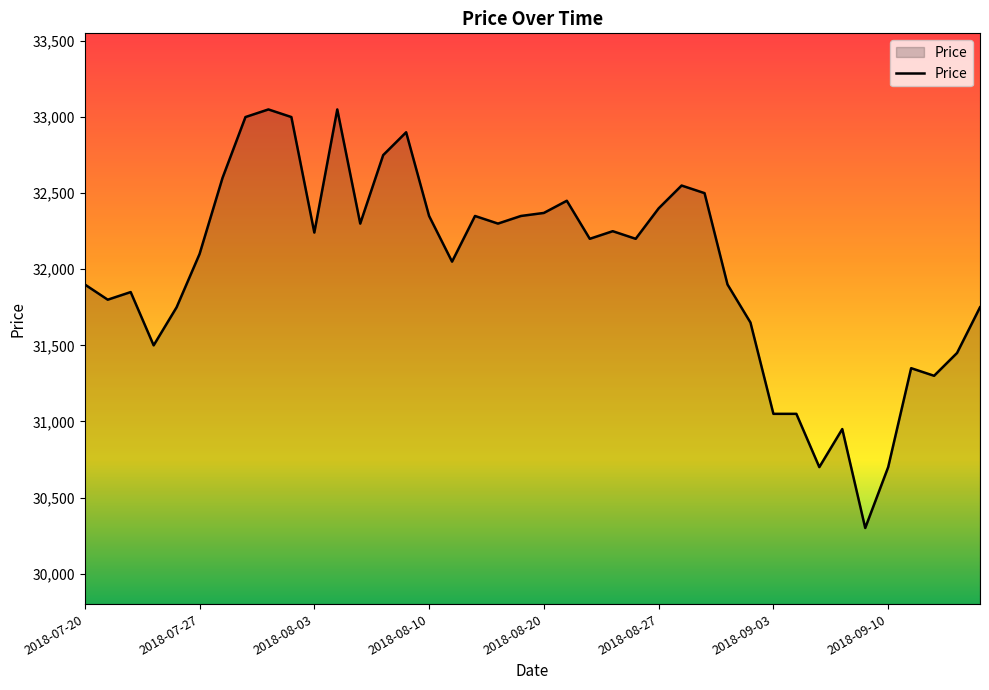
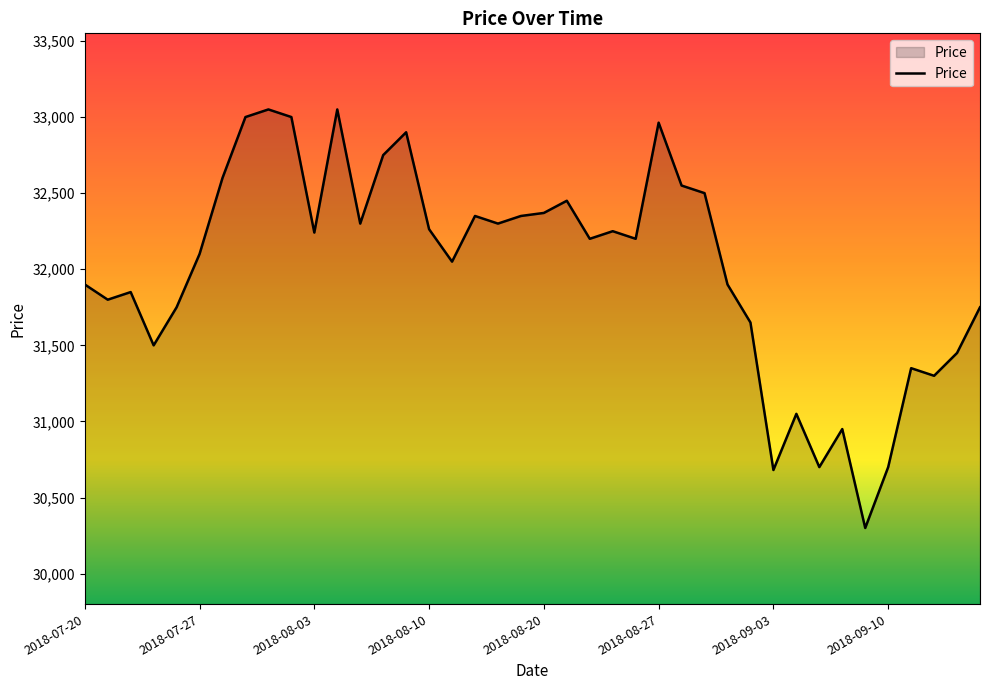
2018-08-10: 32,350 -> 32,260
2018-08-27: 32,400 -> 32,960
2018-09-03: 31,050 -> 30,680
